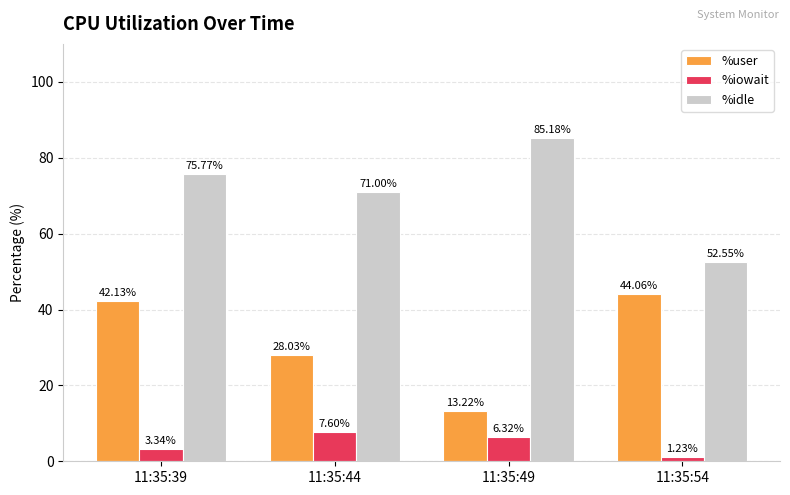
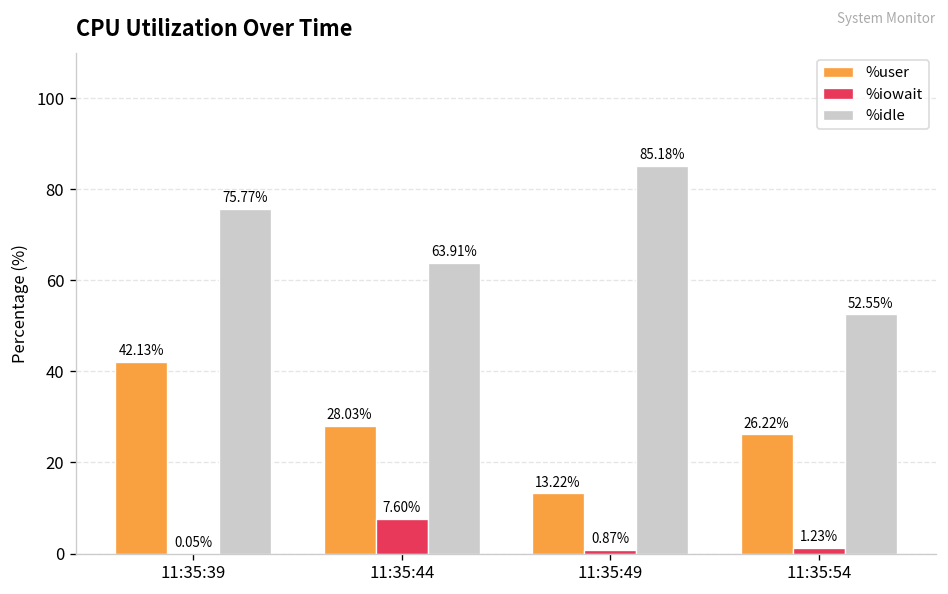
%iowait, 11:35:39: 3.34% -> 0.05%
%idle, 11:35:44: 71.00% -> 63.91%
%iowait, 11:35:49: 6.32% -> 0.87%
%user, 11:35:54: 44.06% -> 26.22%
